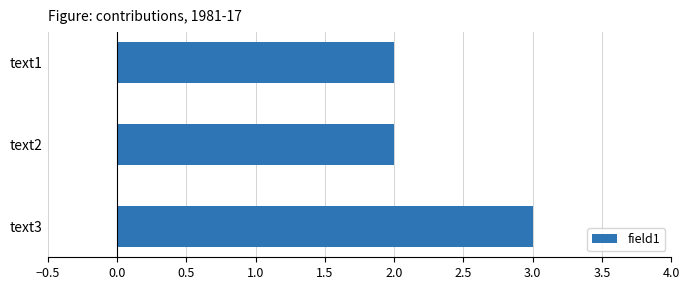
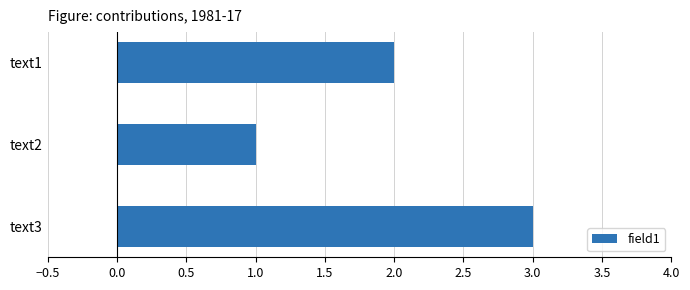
text2: 2 -> 1
